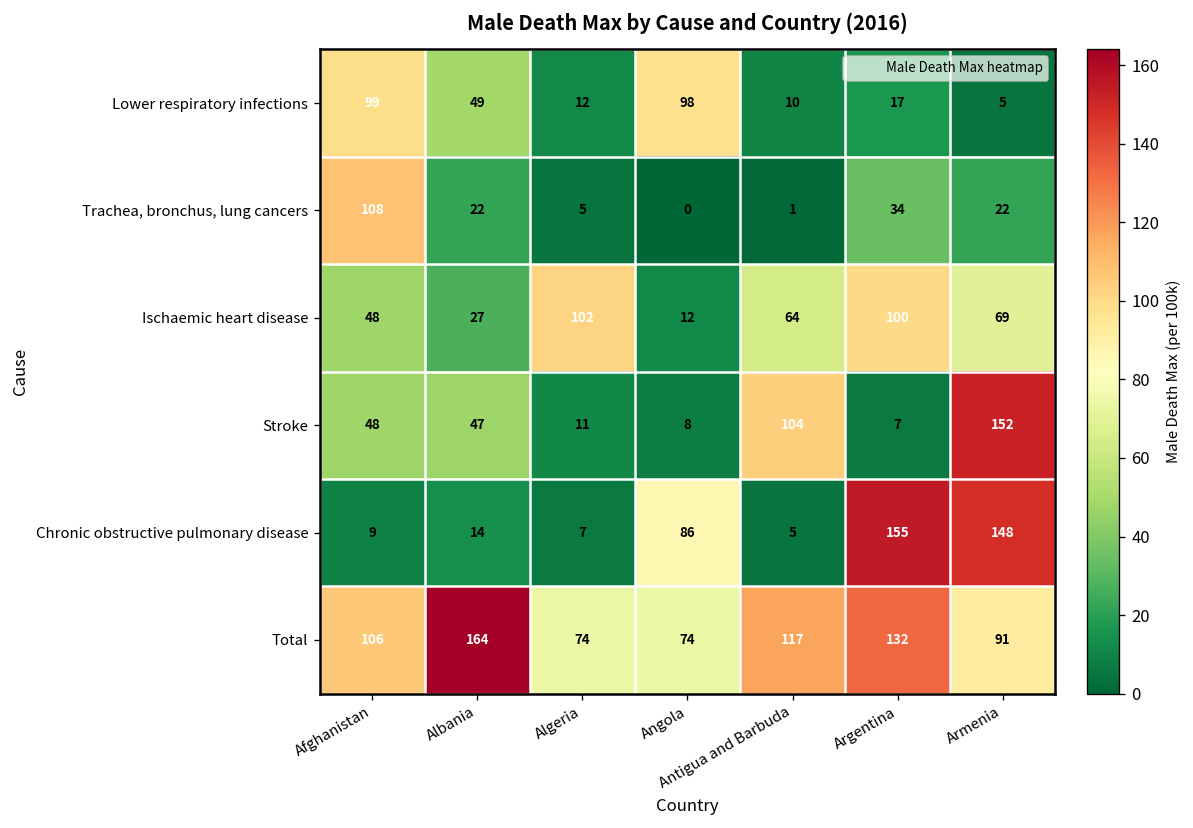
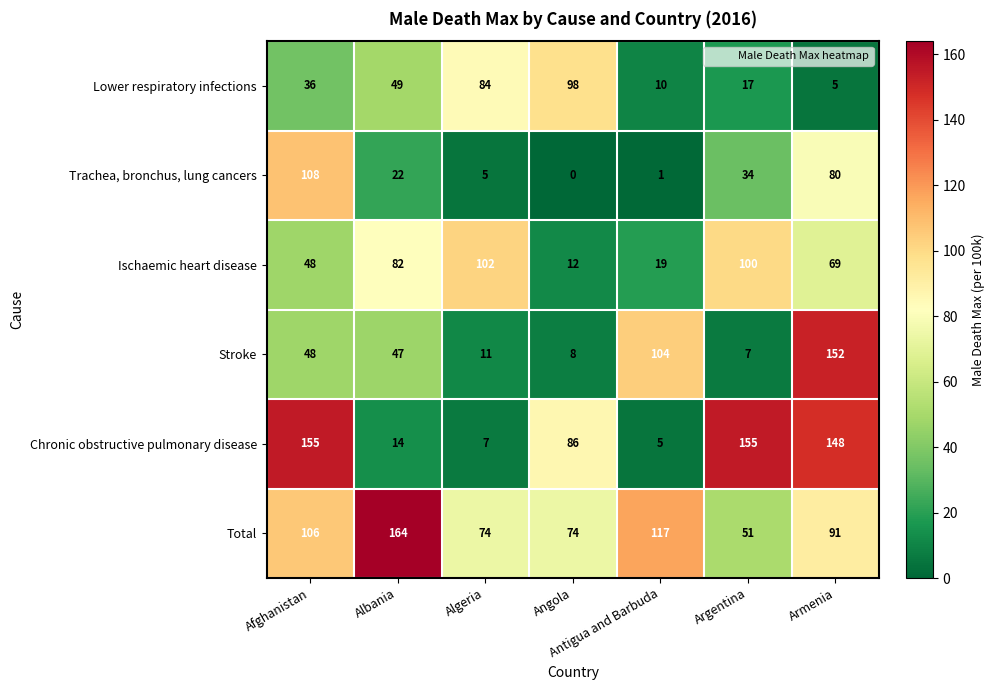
Lower respiratory infections, Afghanistan: 99 -> 36
Lower respiratory infections, Algeria: 12 -> 84
Trachea, bronchus, lung cancers, Armenia: 22 -> 80
Ischaemic heart disease, Albania: 27 -> 82
Ischaemic heart disease, Antigua and Barbuda: 64 -> 19
Chronic obstructive pulmonary disease, Afghanistan: 9 -> 155
Total, Argentina: 132 -> 51
